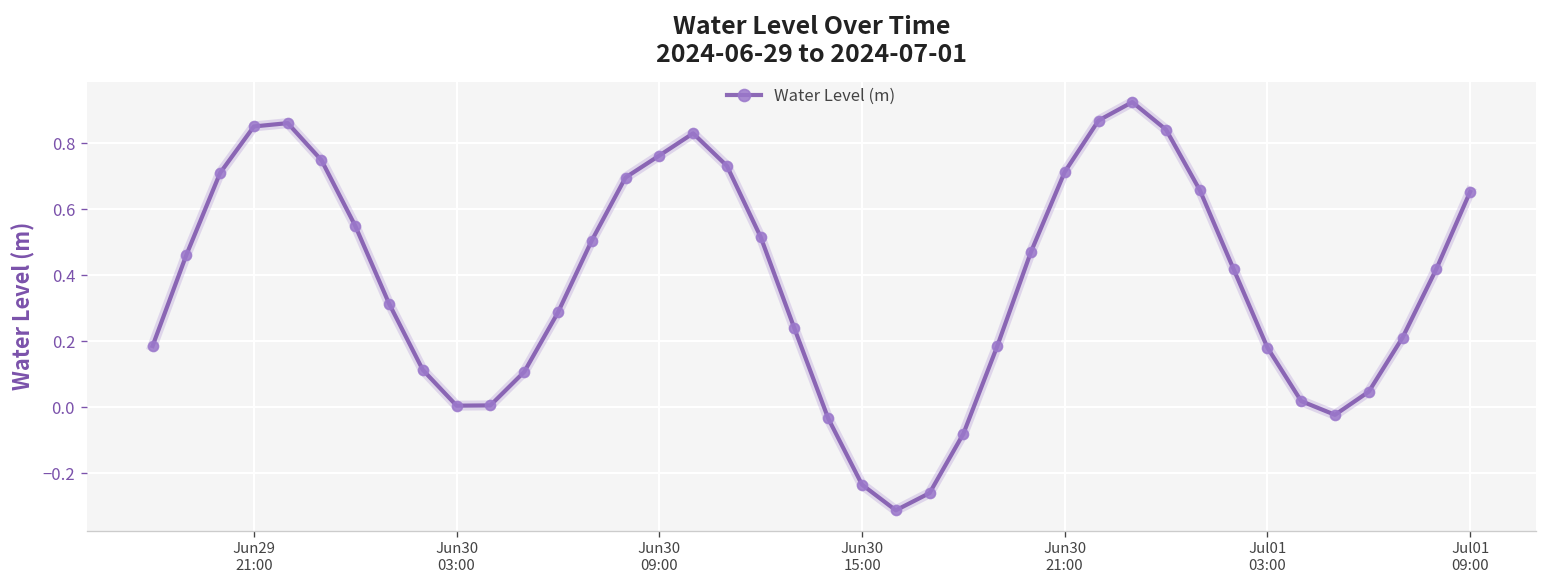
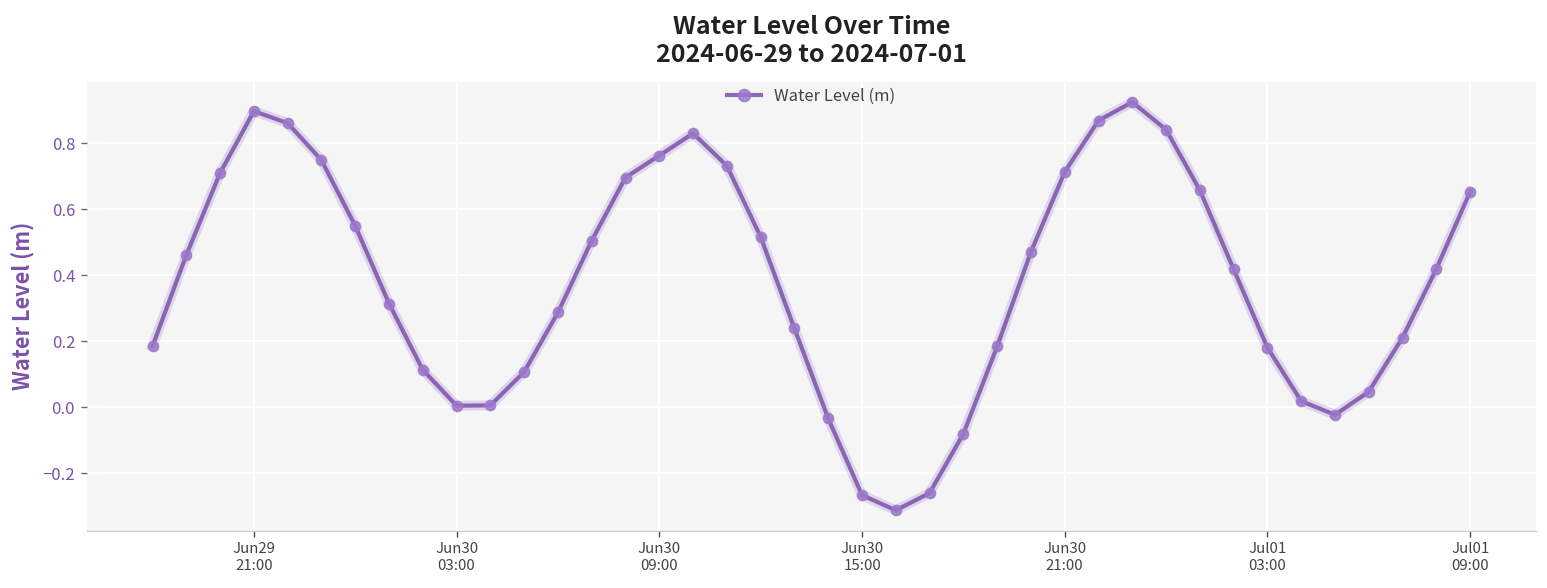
Jun29 21:00: 0.85 -> 0.90
Jun30 15:00: -0.23 -> -0.27
